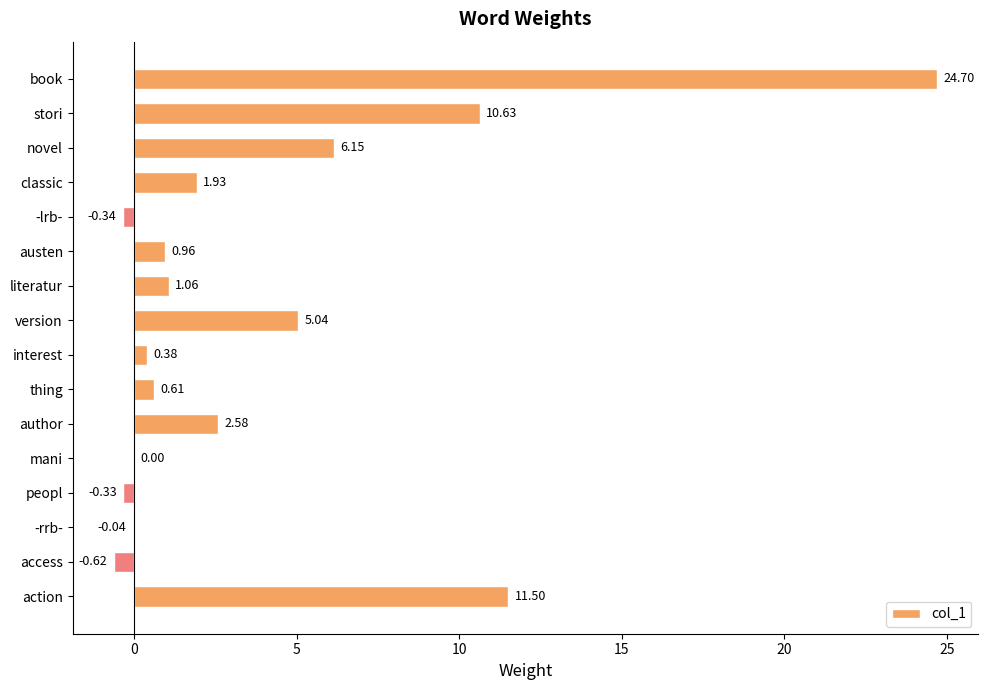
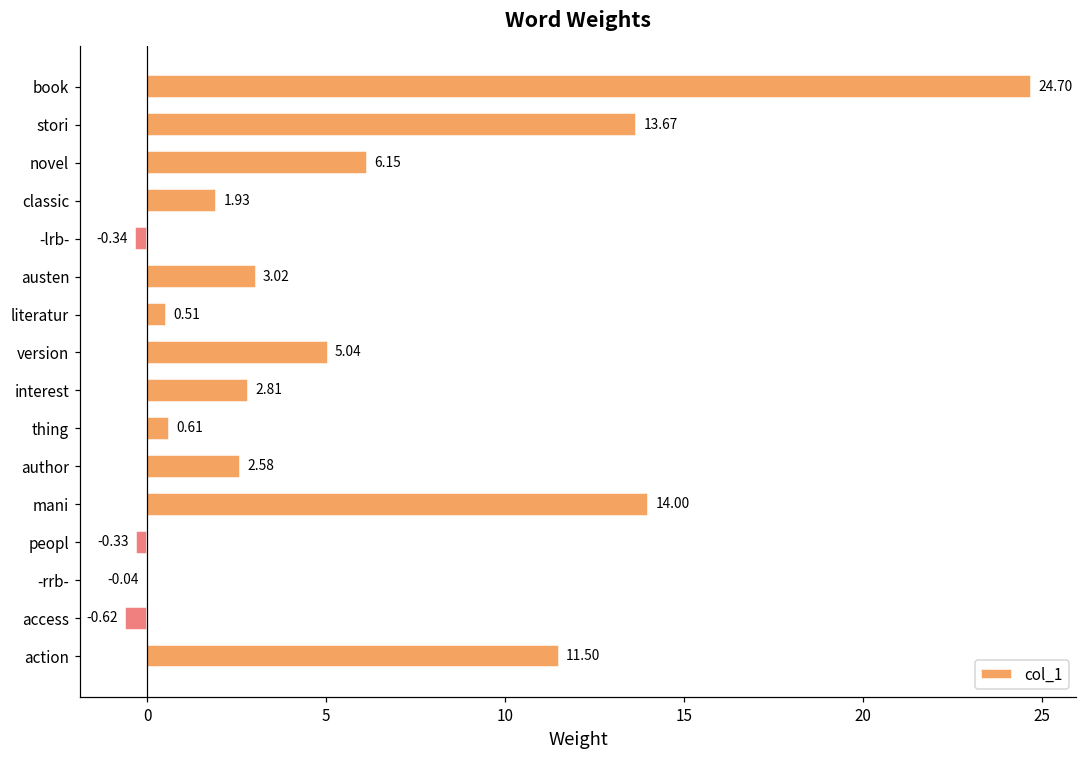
stori: 10.63 -> 13.67
austen: 0.96 -> 3.02
literatur: 1.06 -> 0.51
interest: 0.38 -> 2.81
mani: 0.00 -> 14.00
